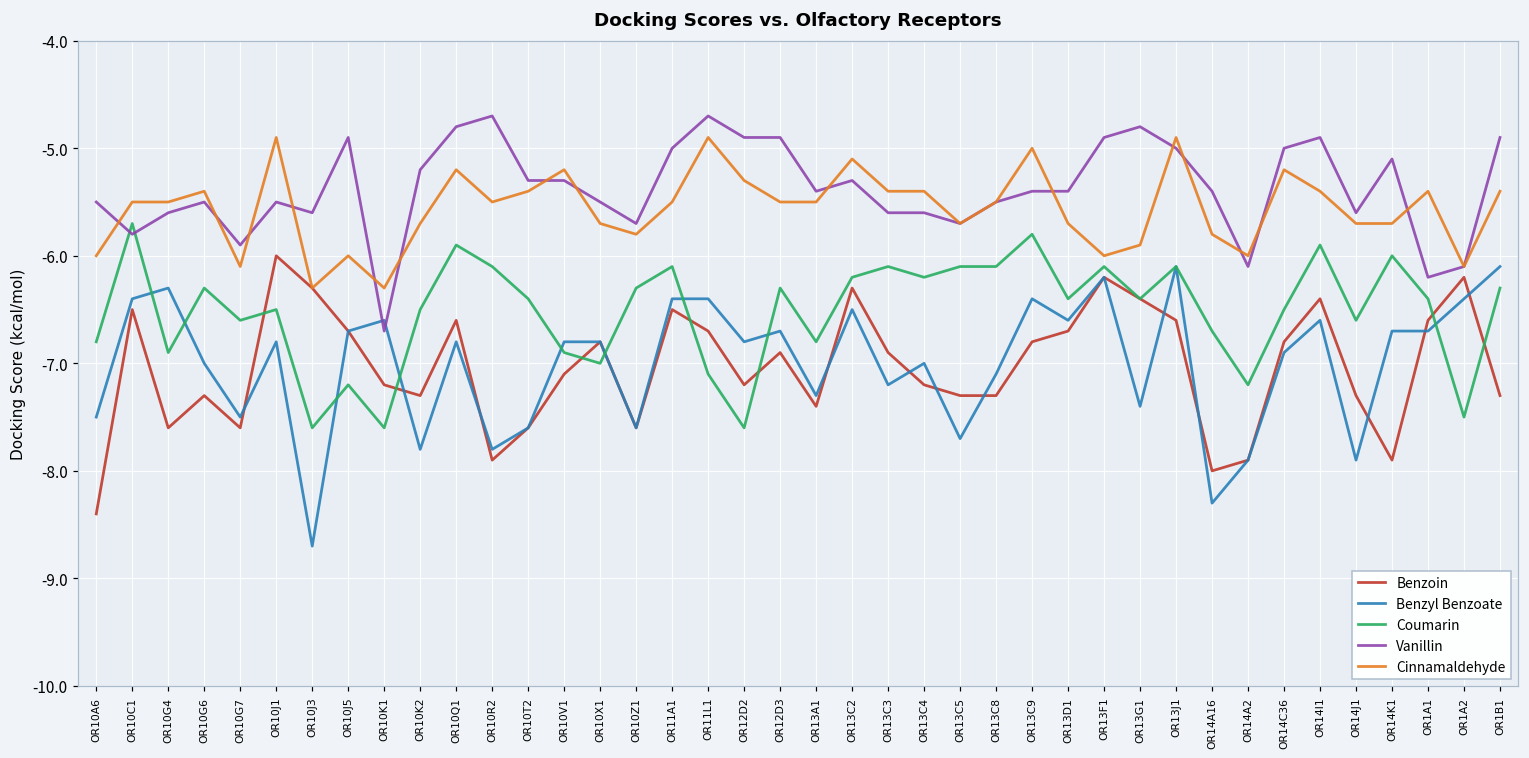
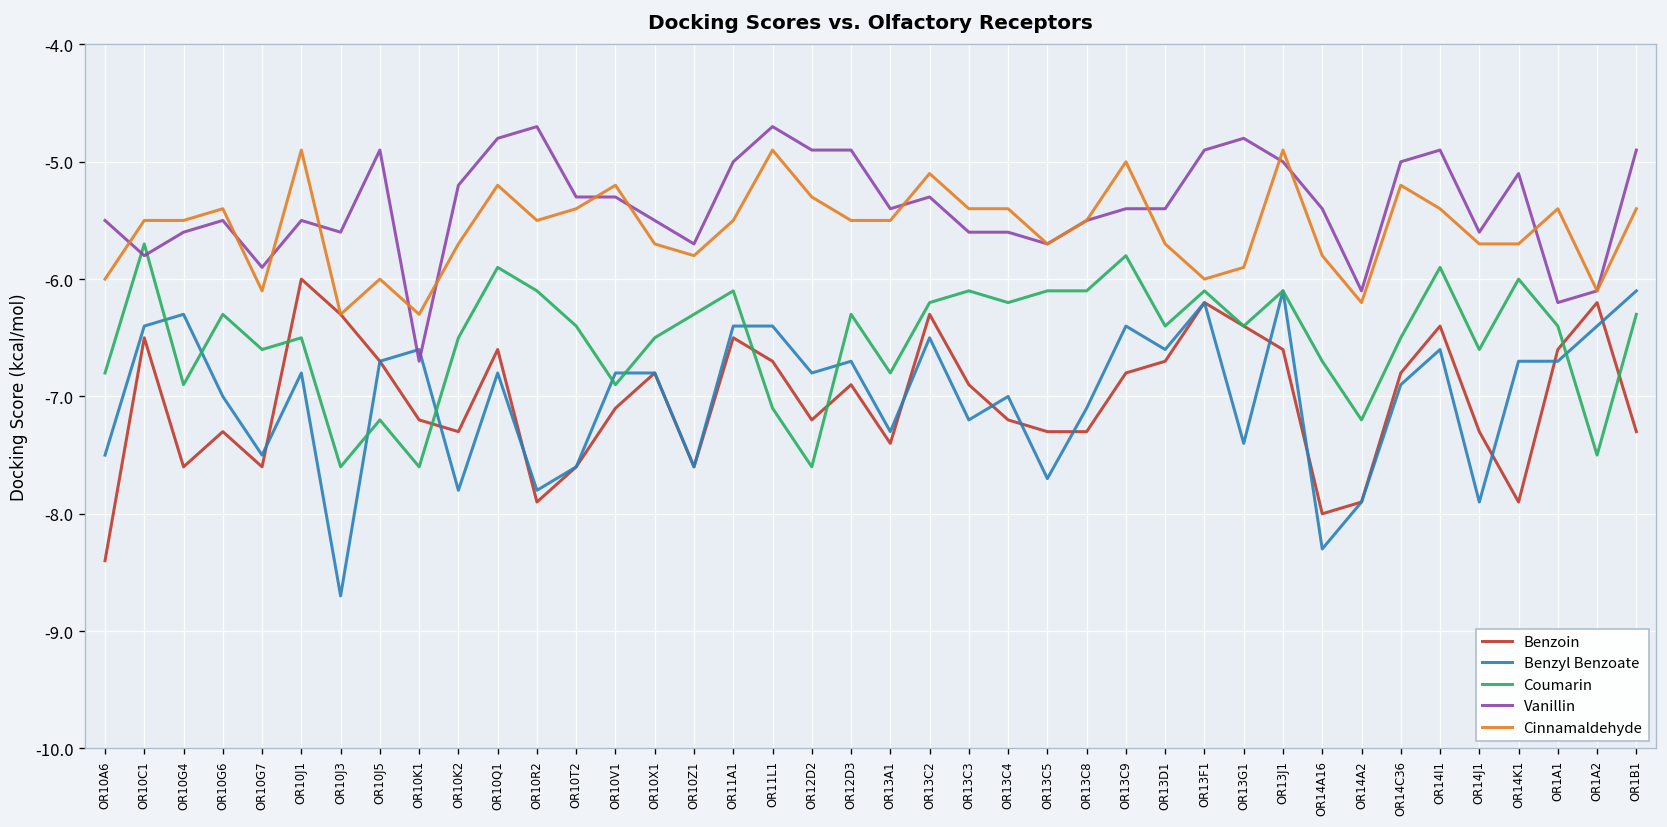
Coumarin, OR10X1: -7.0 -> -6.5
Cinnamaldehyde, OR14A2: -6.0 -> -6.2
